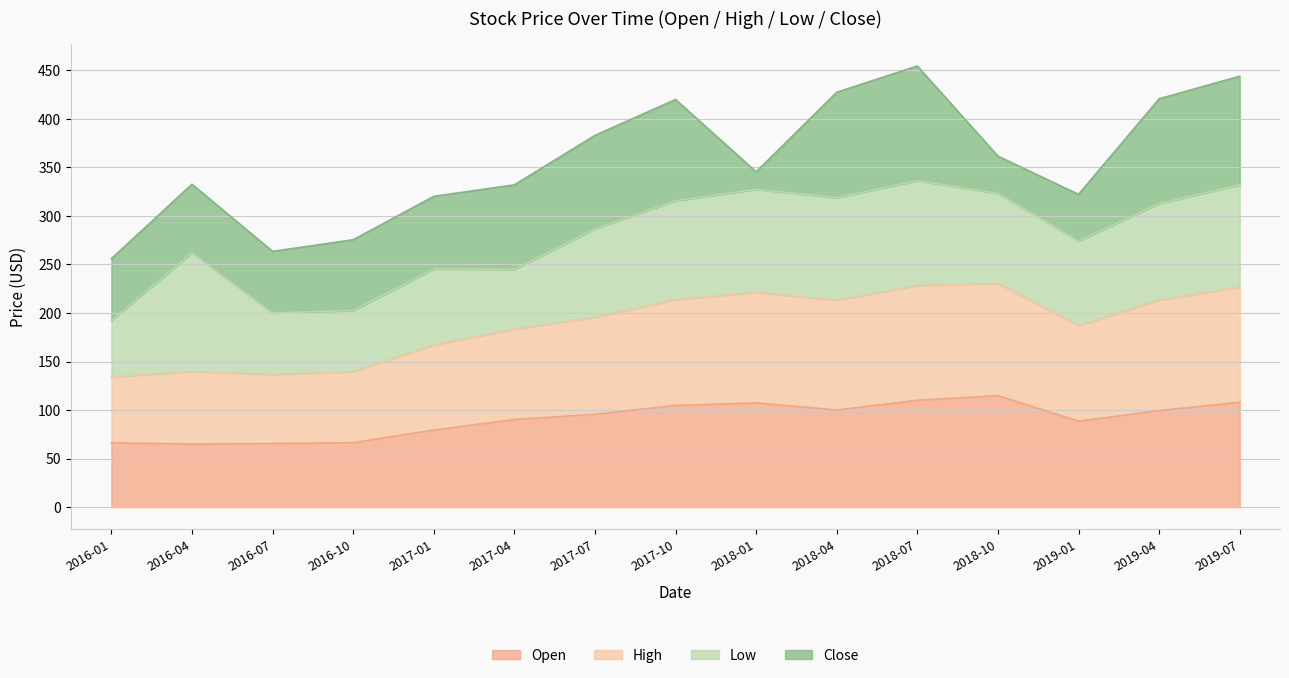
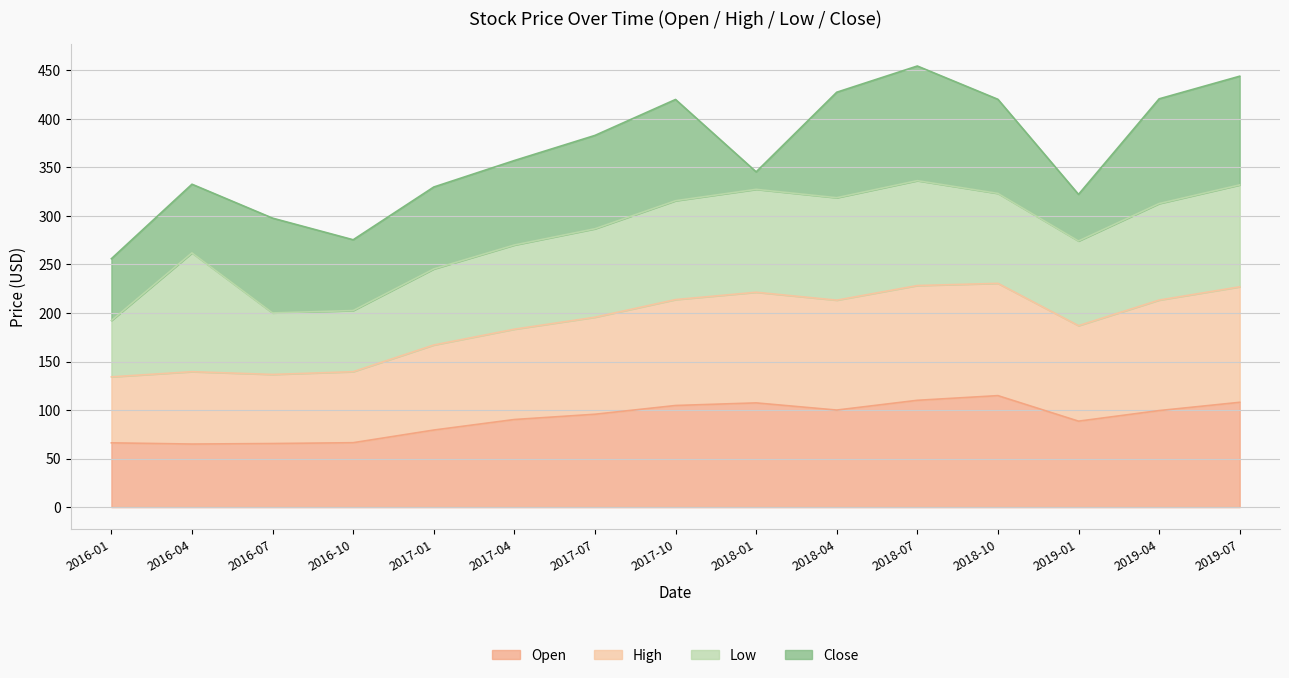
Close, 2016-07: 60 -> 100
Close, 2017-01: 70 -> 80
Low, 2017-04: 60 -> 90
Close, 2018-10: 40 -> 100
